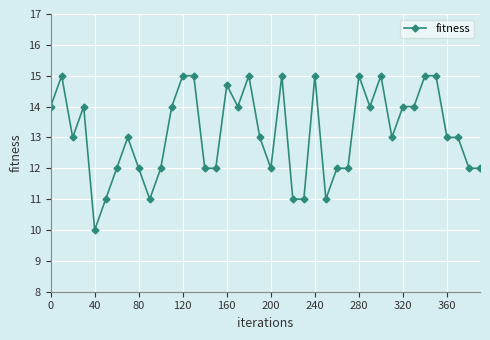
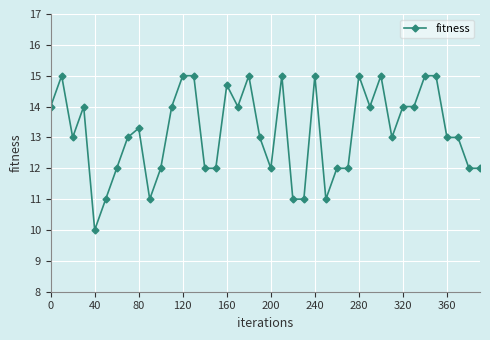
80: 12.0 -> 13.3
